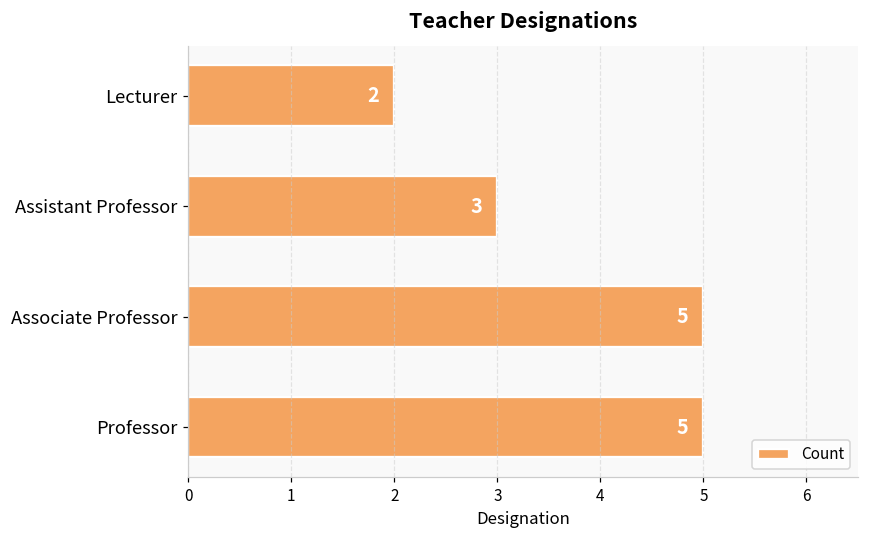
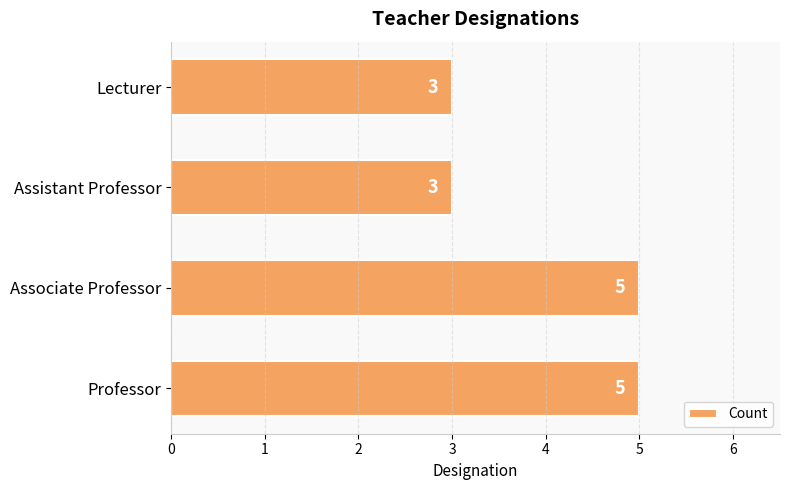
Lecturer: 2 -> 3
